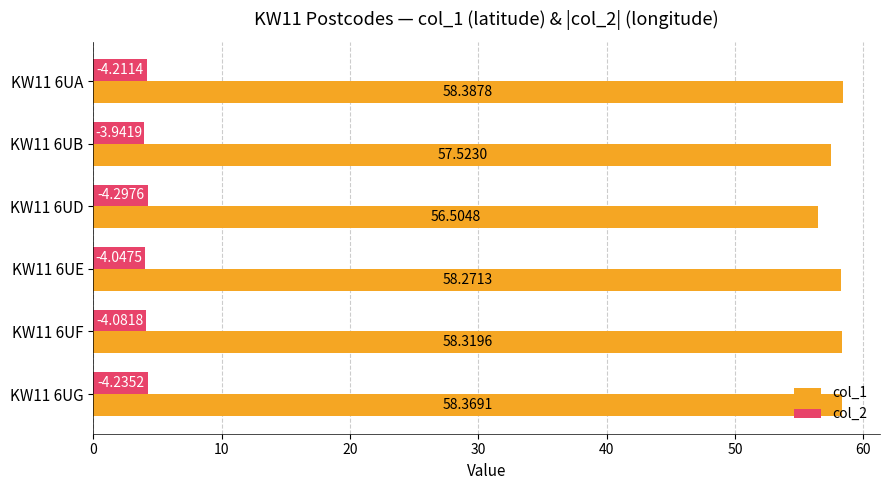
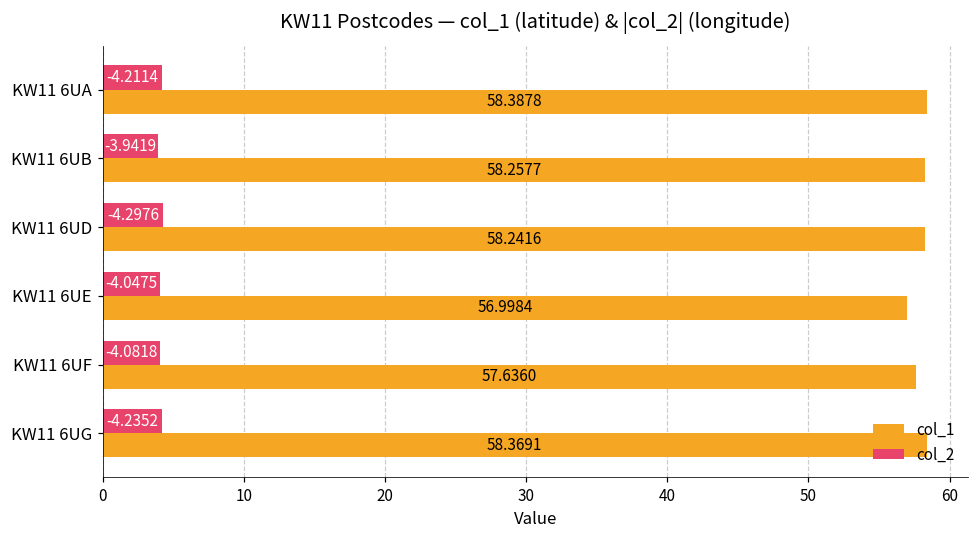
col_1, KW11 6UB: 57.5230 -> 58.2577
col_1, KW11 6UD: 56.5048 -> 58.2416
col_1, KW11 6UE: 58.2713 -> 56.9984
col_1, KW11 6UF: 58.3196 -> 57.6360
